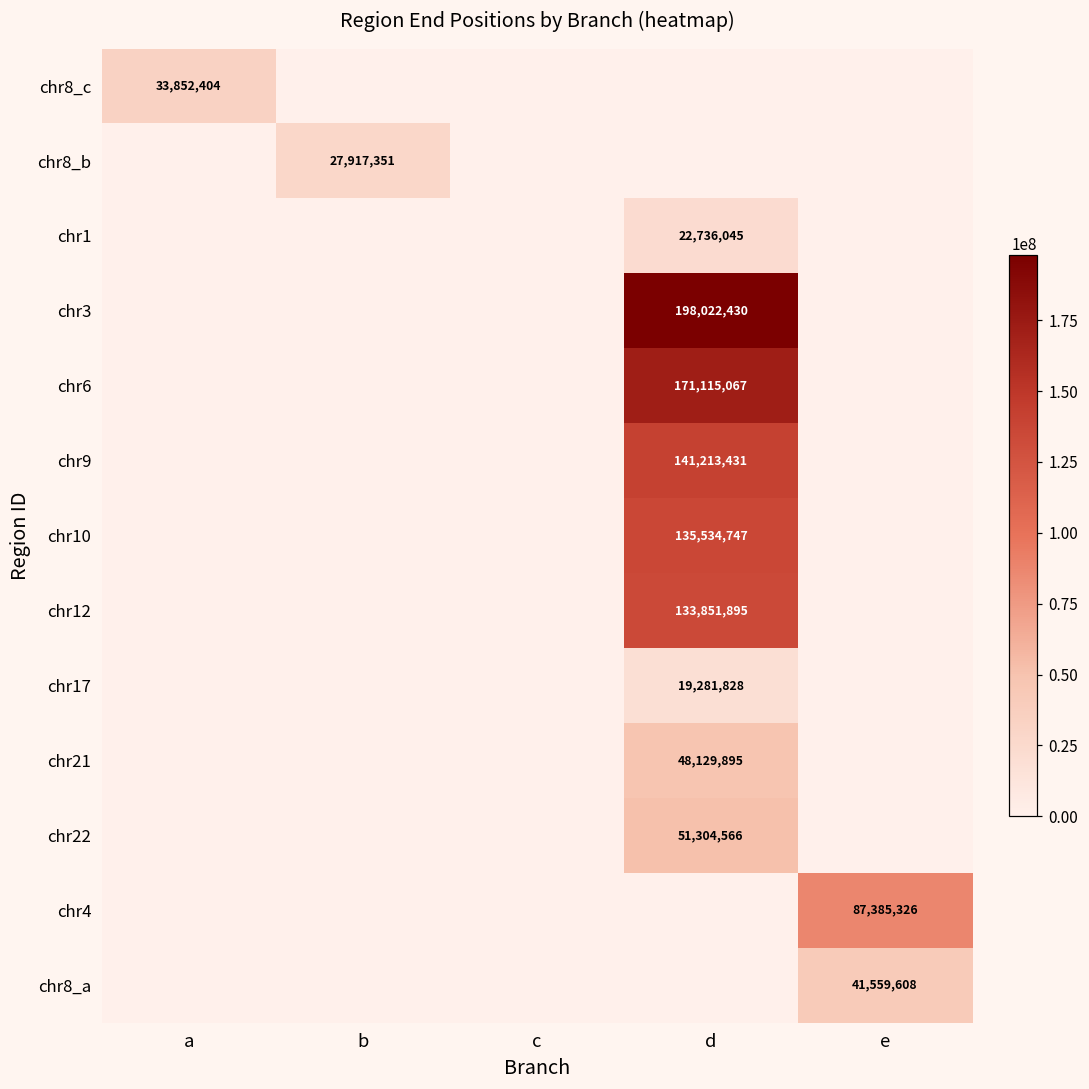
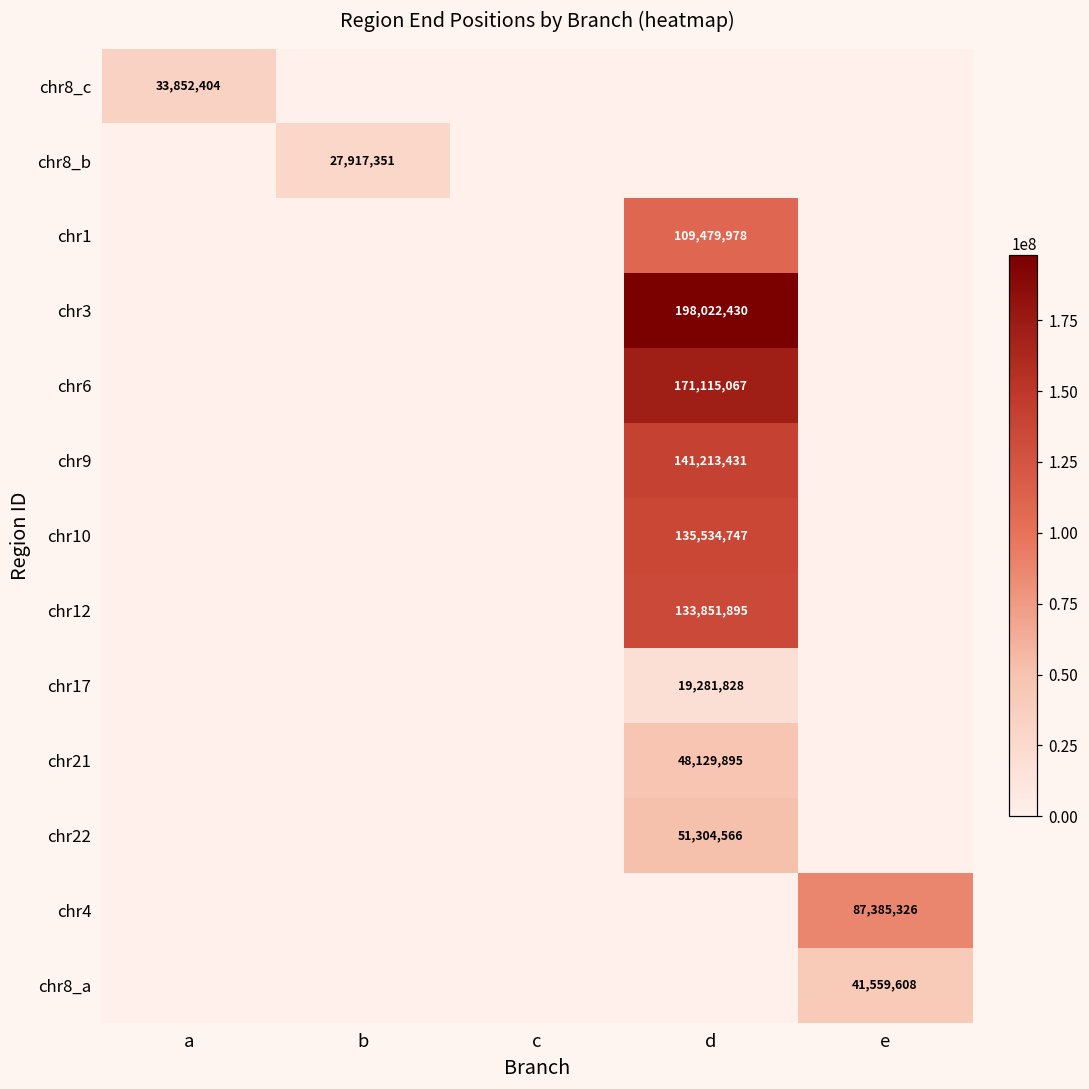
chr1, d: 22,736,045 -> 109,479,978
